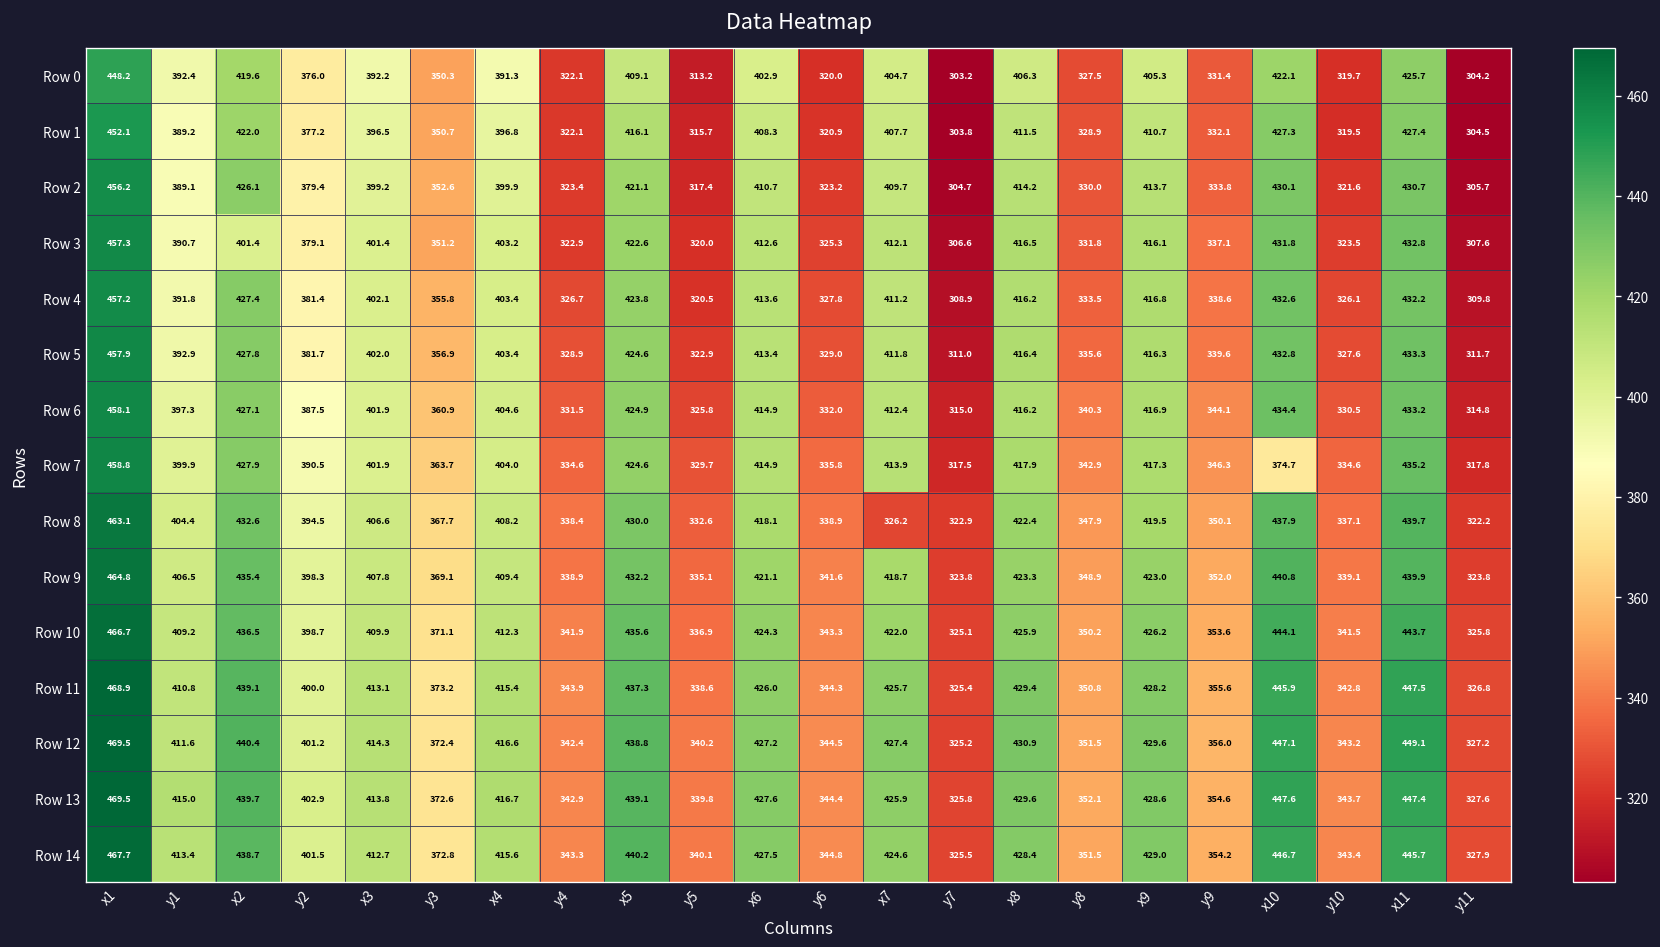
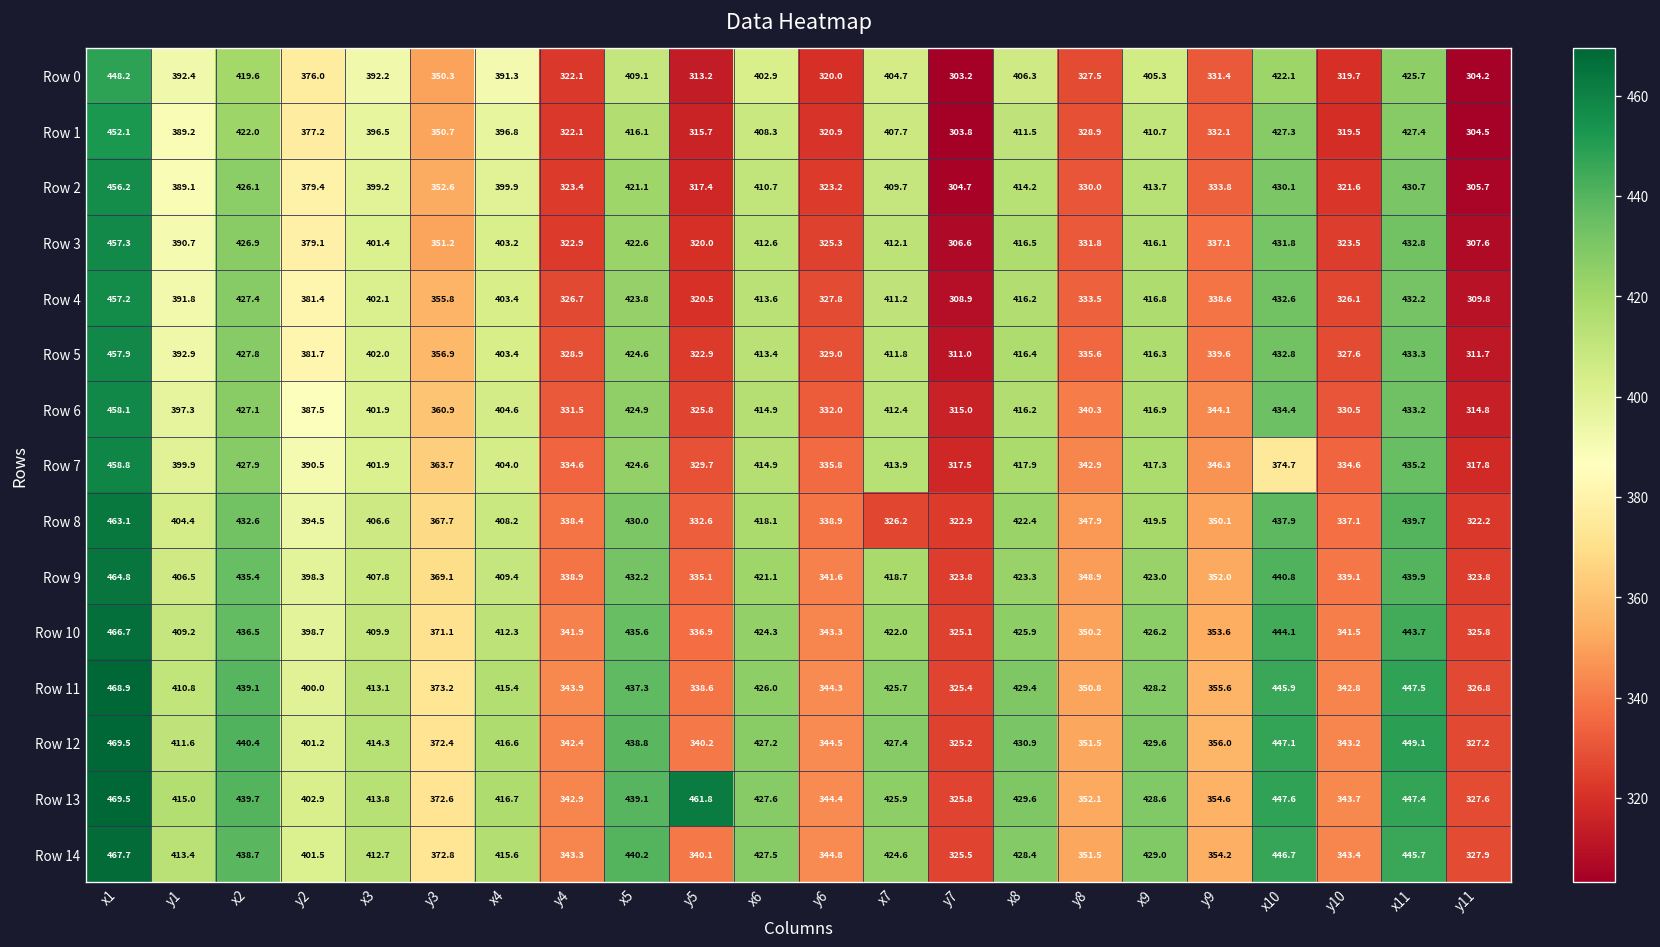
Row 3, x2: 401.4 -> 426.9
Row 13, y5: 339.8 -> 461.8
